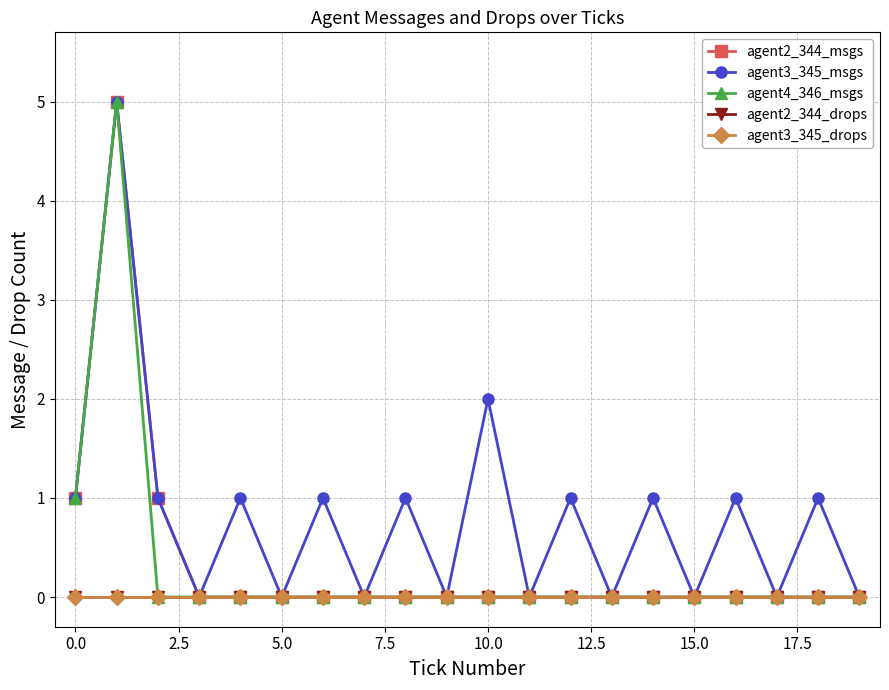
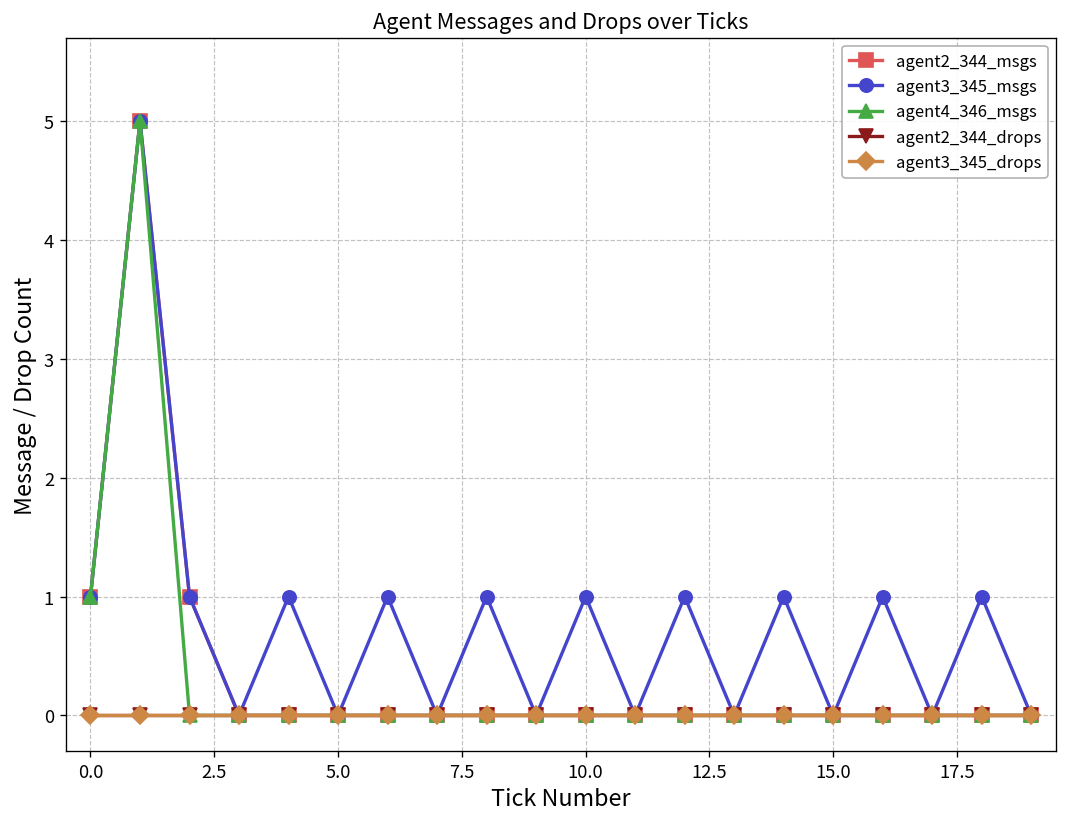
agent3_345_msgs, 10.0: 2 -> 1
